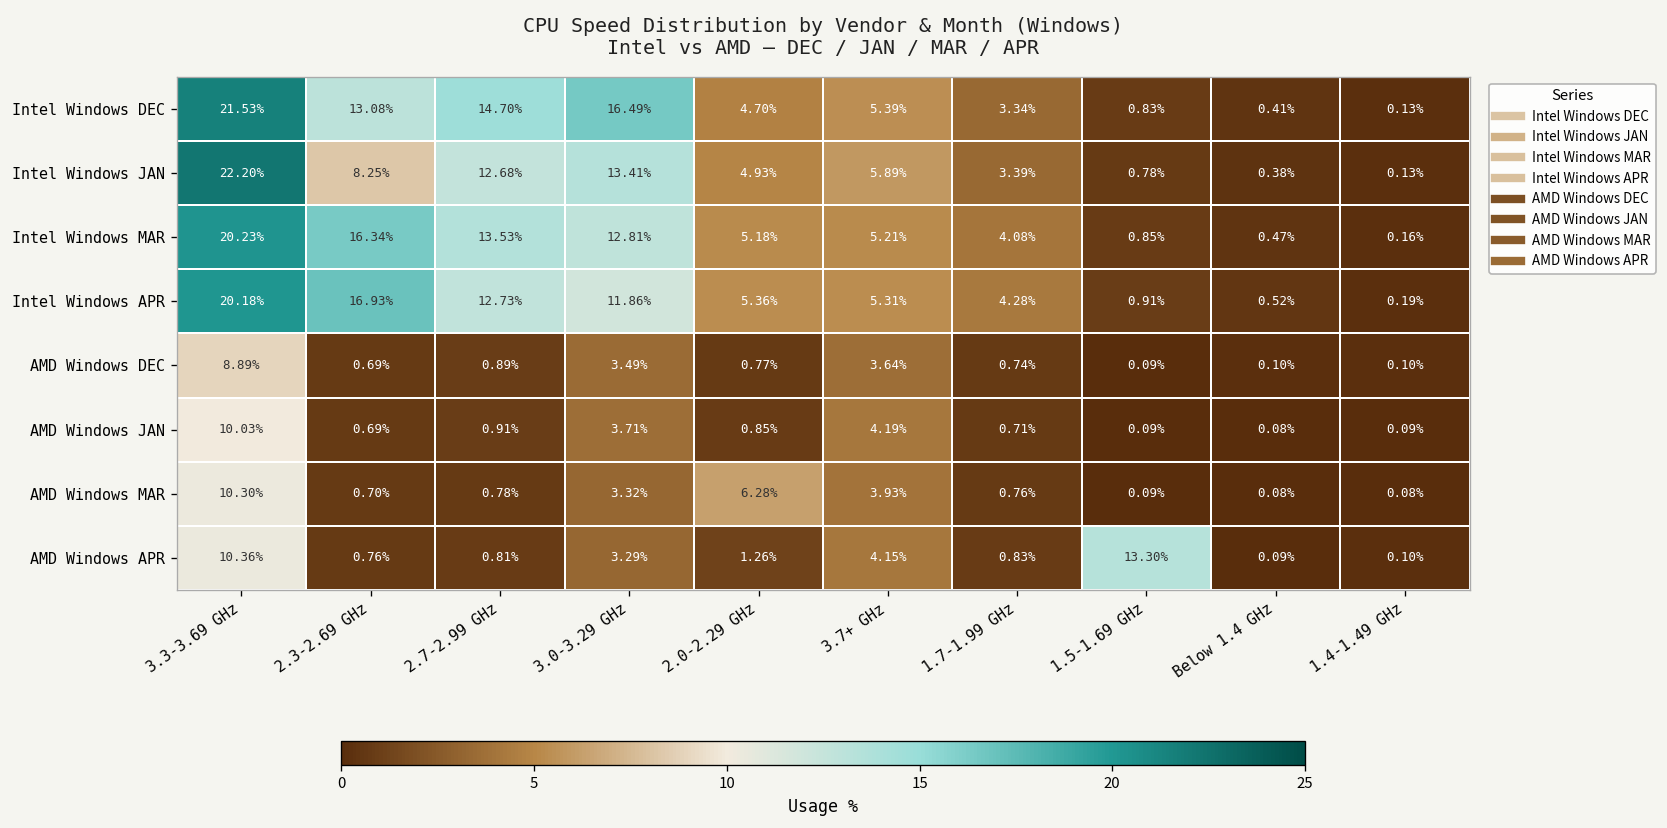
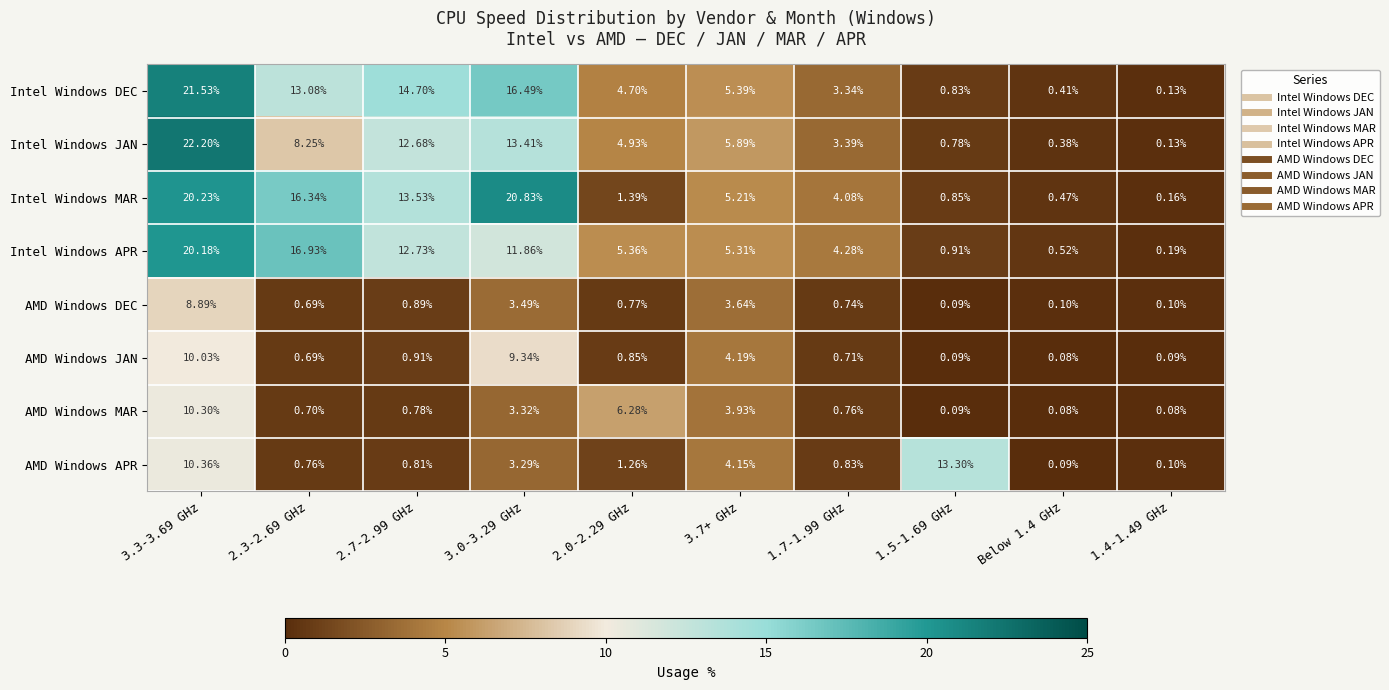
Intel Windows MAR, 3.0-3.29 GHz: 12.81% -> 20.83%
Intel Windows MAR, 2.0-2.29 GHz: 5.18% -> 1.39%
AMD Windows JAN, 3.0-3.29 GHz: 3.71% -> 9.34%
